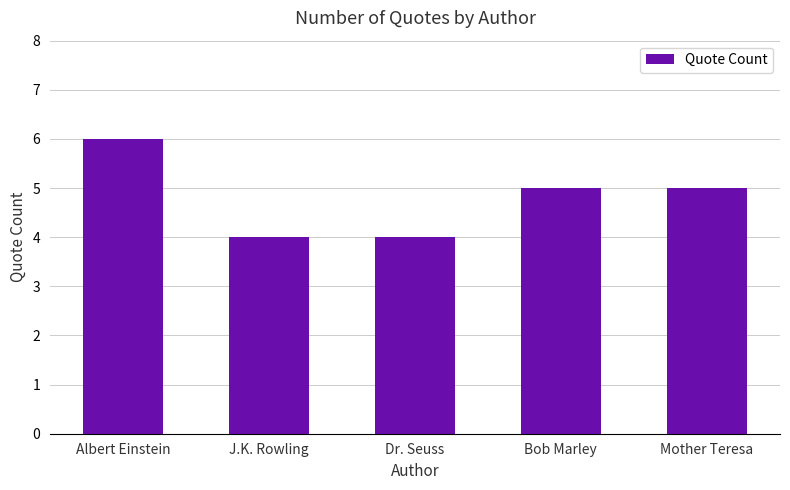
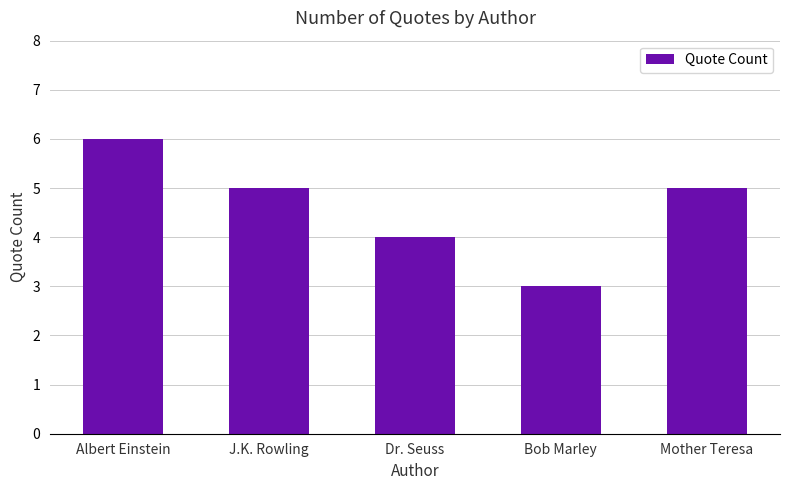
J.K. Rowling: 4 -> 5
Bob Marley: 5 -> 3
